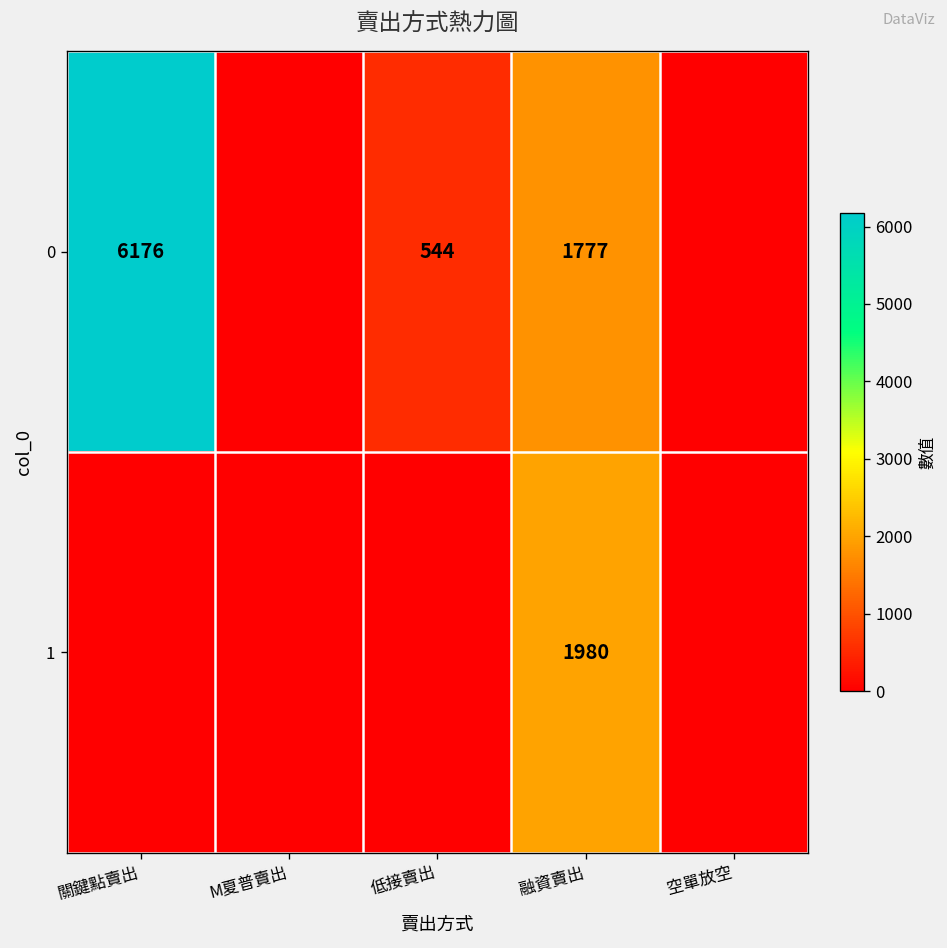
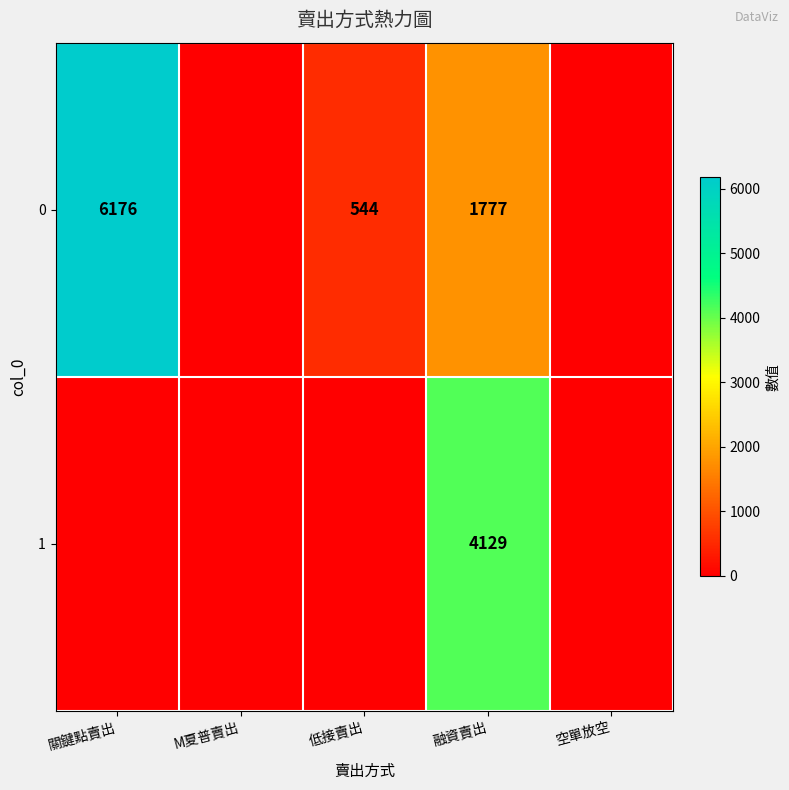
1, 融資賣出: 1980 -> 4129
